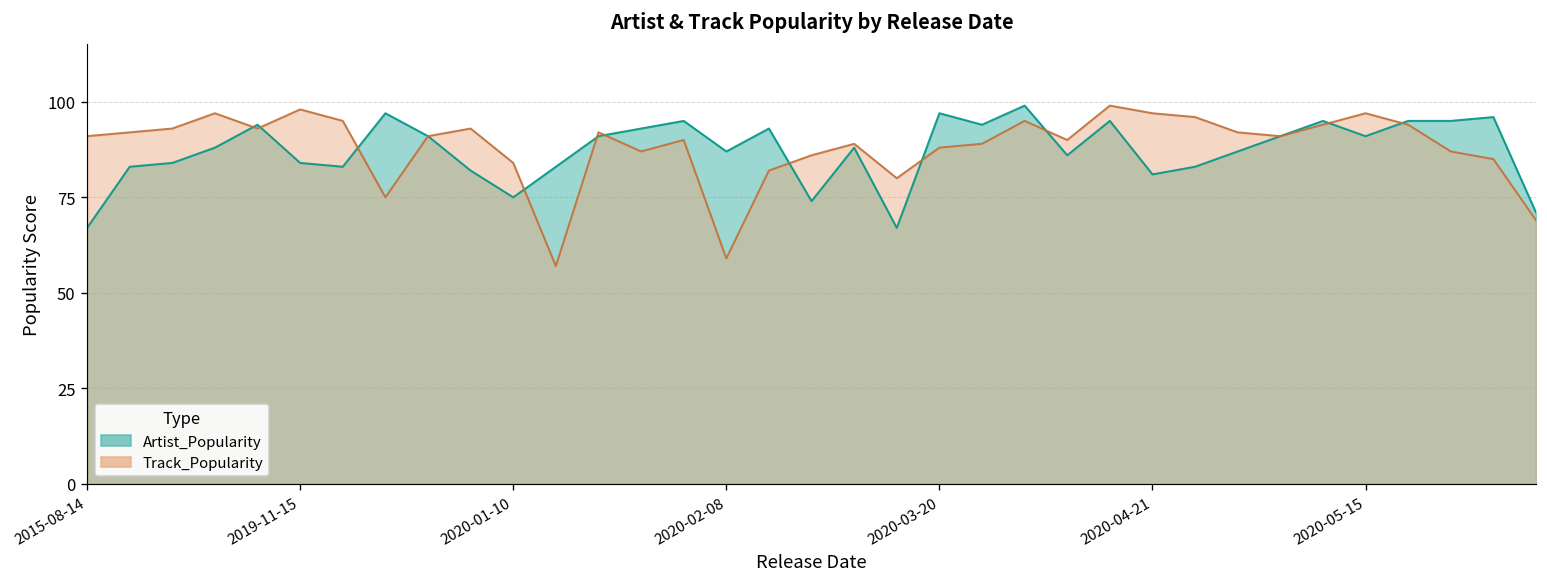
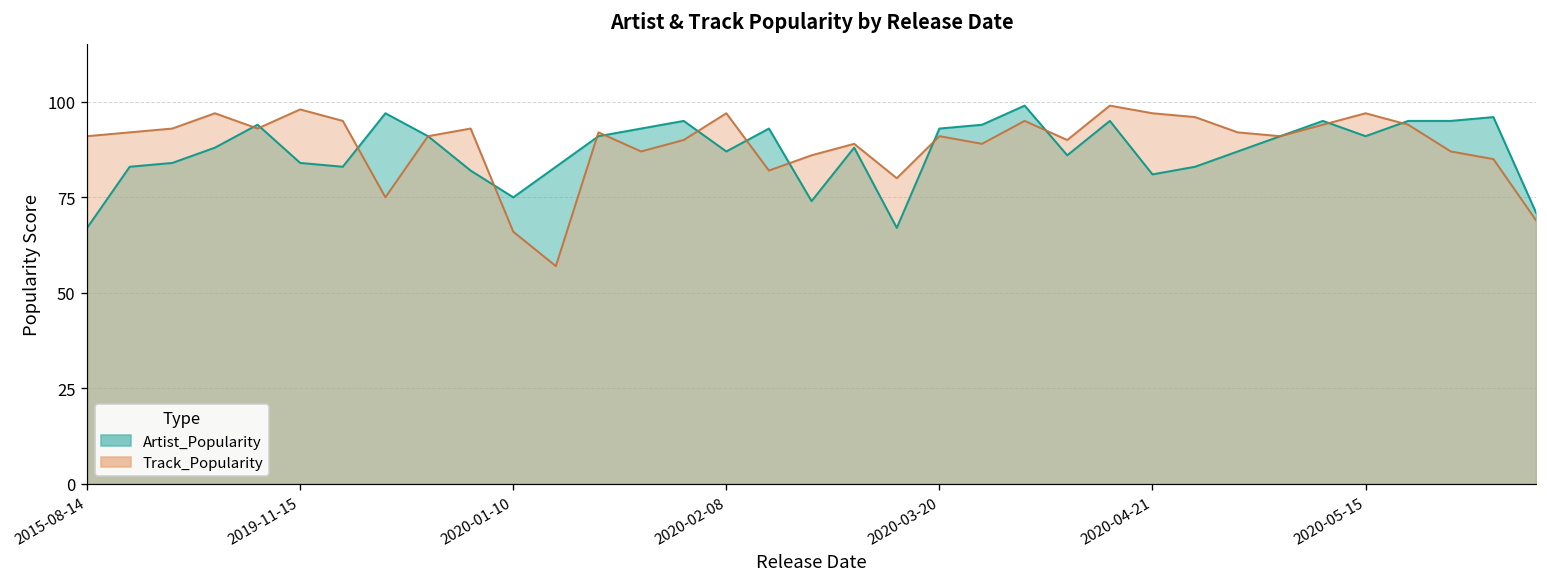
Track_Popularity, 2020-01-10: 84 -> 66
Track_Popularity, 2020-02-08: 59 -> 97
Artist_Popularity, 2020-03-20: 97 -> 93
Track_Popularity, 2020-03-20: 88 -> 91
